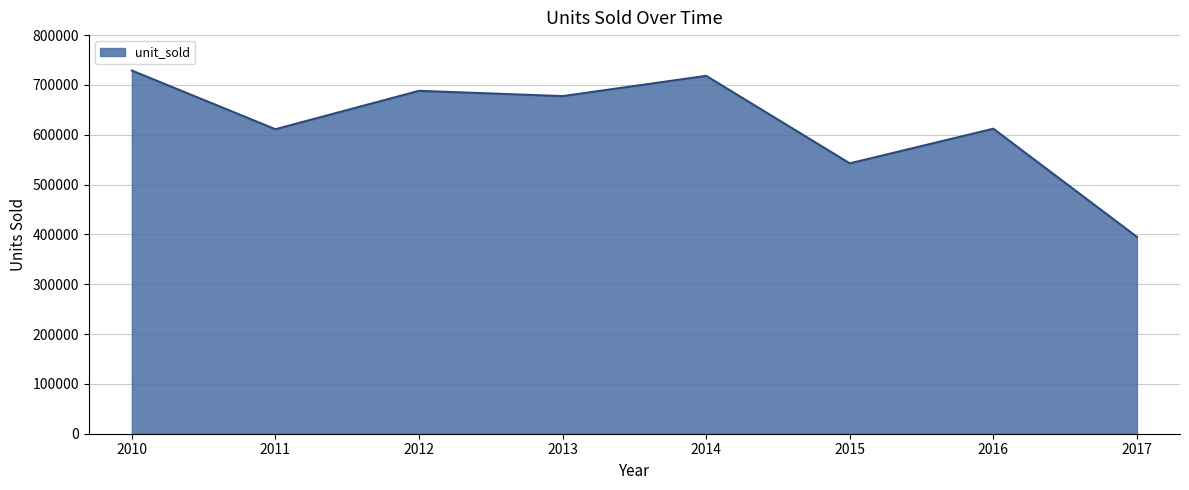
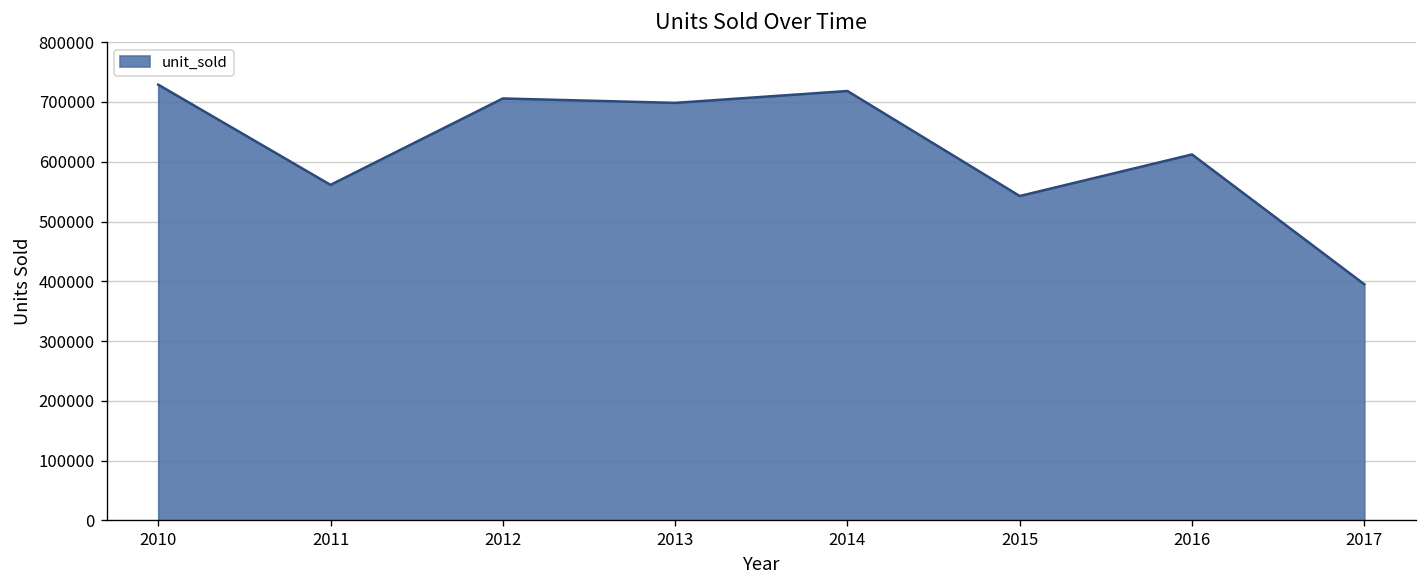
2011: 610000 -> 560000
2012: 690000 -> 710000
2013: 680000 -> 700000
